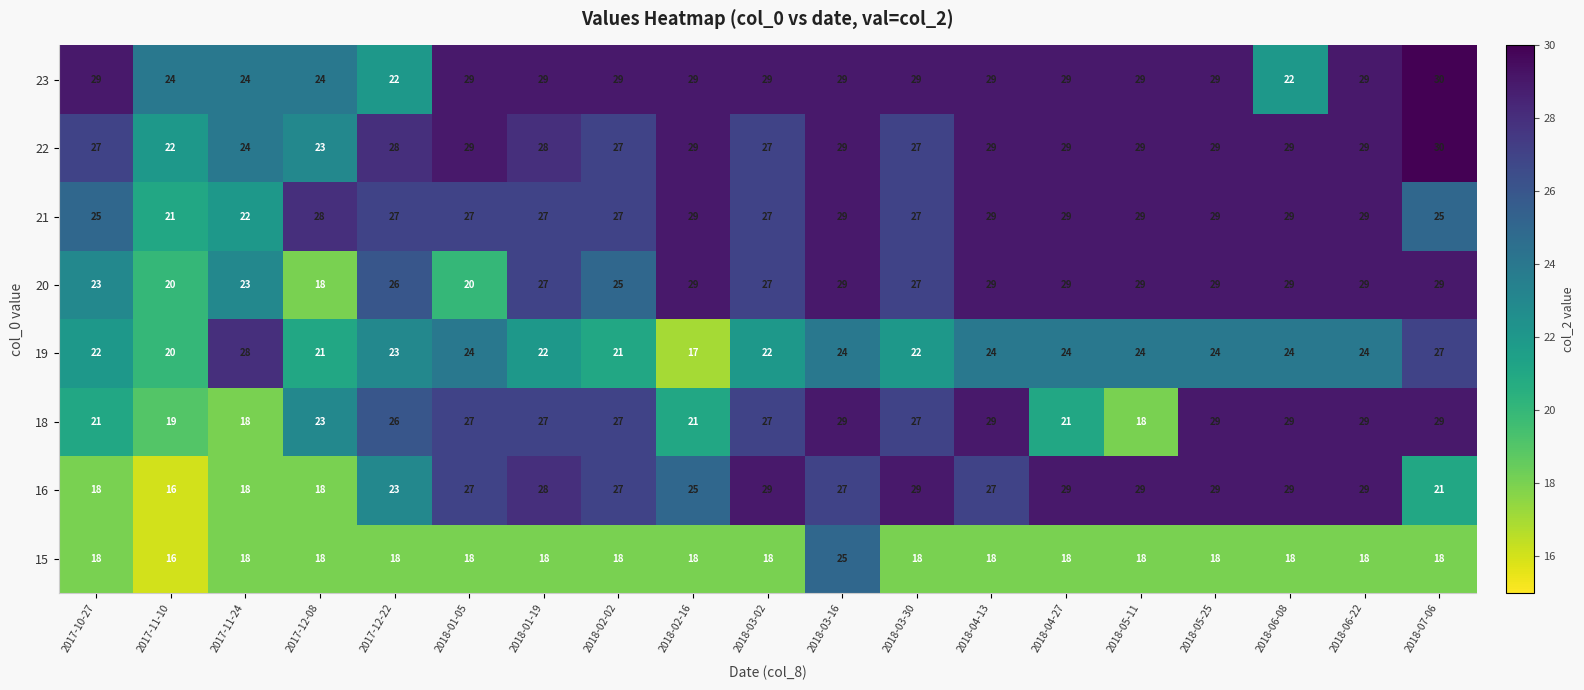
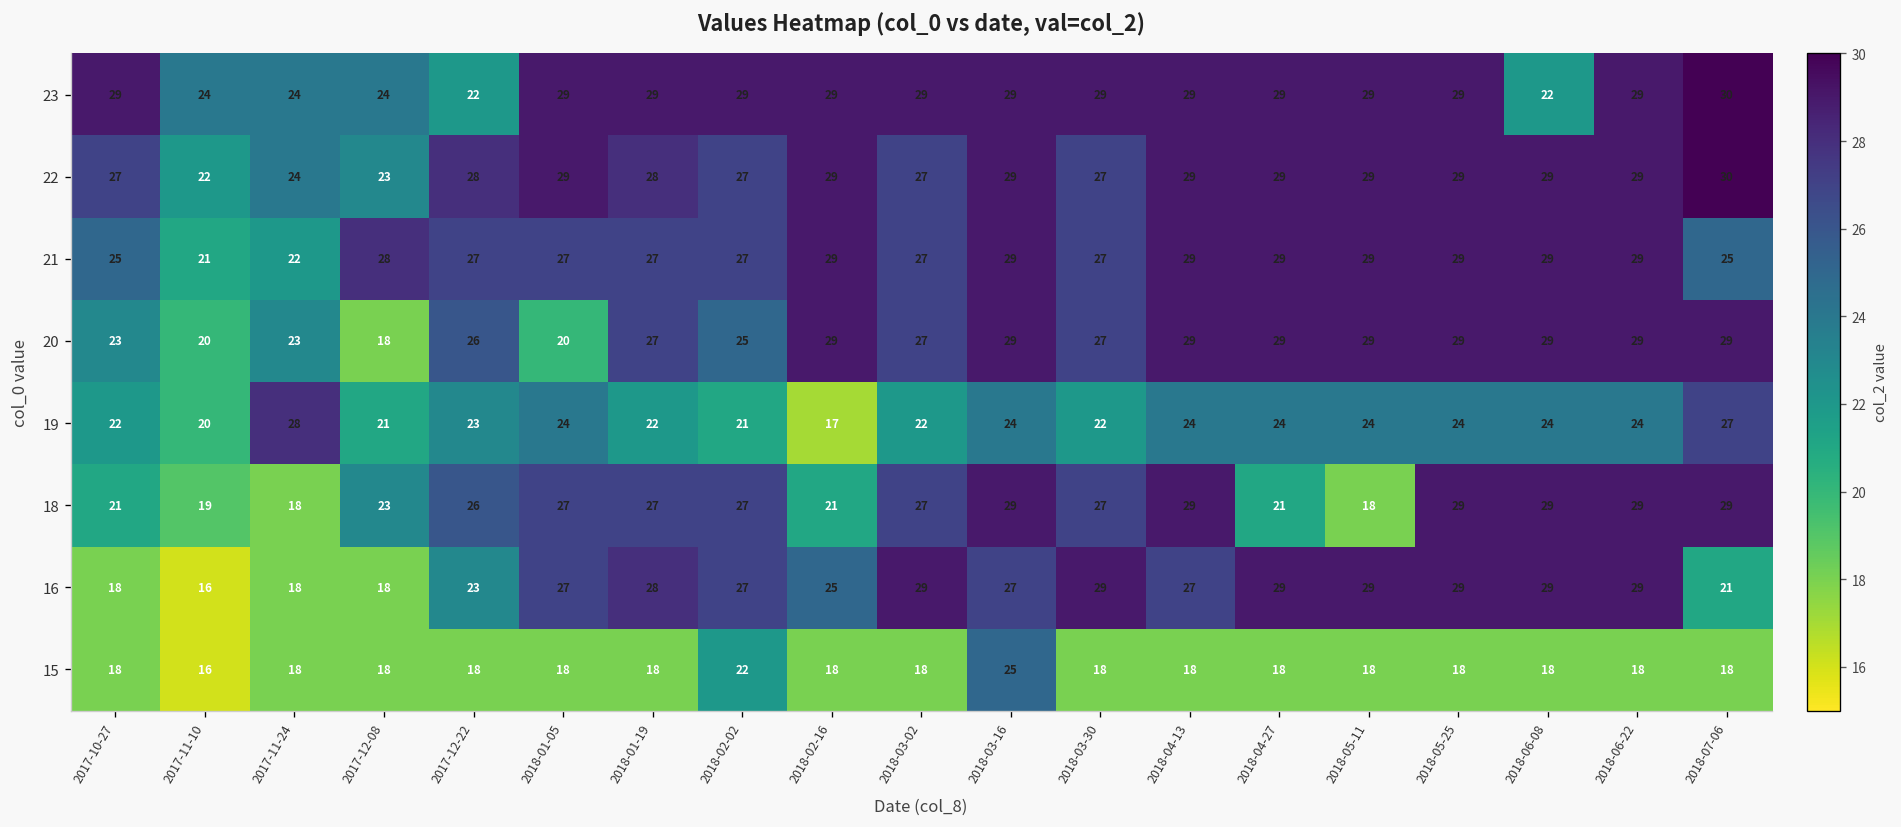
15, 2018-02-02: 18 -> 22
